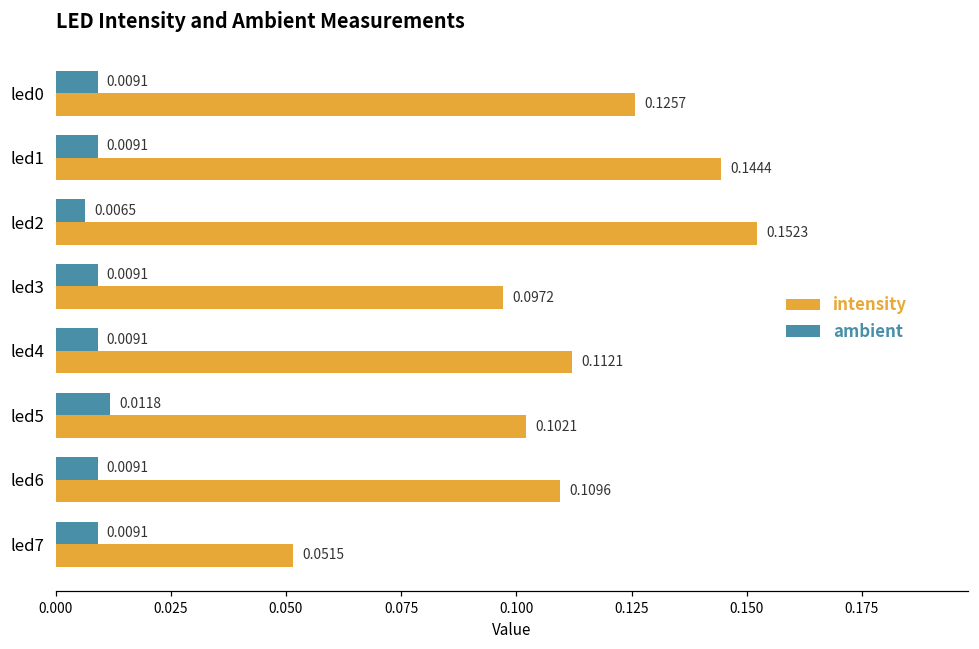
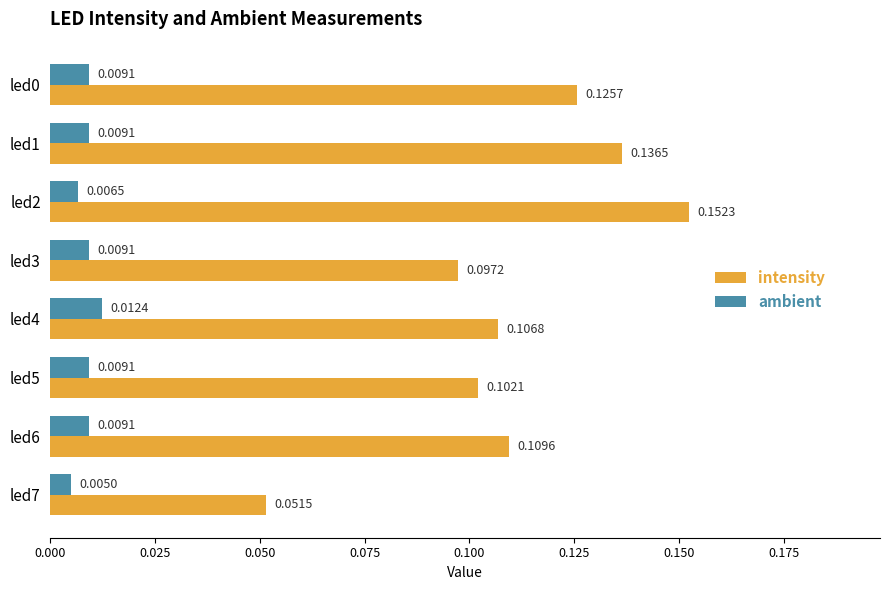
intensity, led1: 0.1444 -> 0.1365
ambient, led4: 0.0091 -> 0.0124
intensity, led4: 0.1121 -> 0.1068
ambient, led5: 0.0118 -> 0.0091
ambient, led7: 0.0091 -> 0.0050
